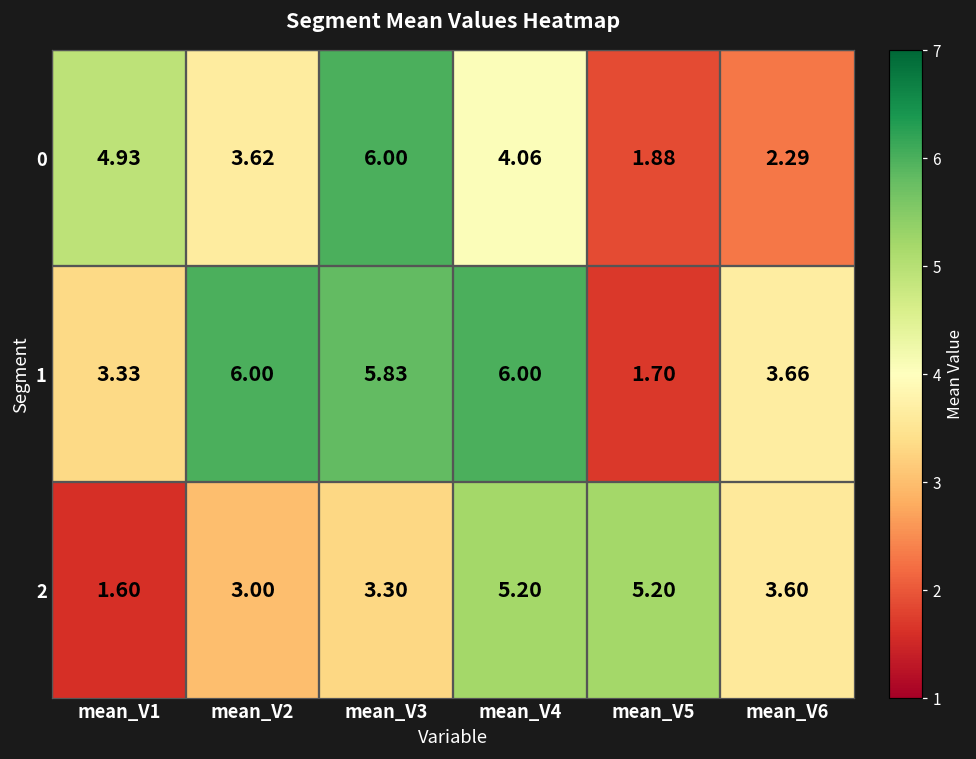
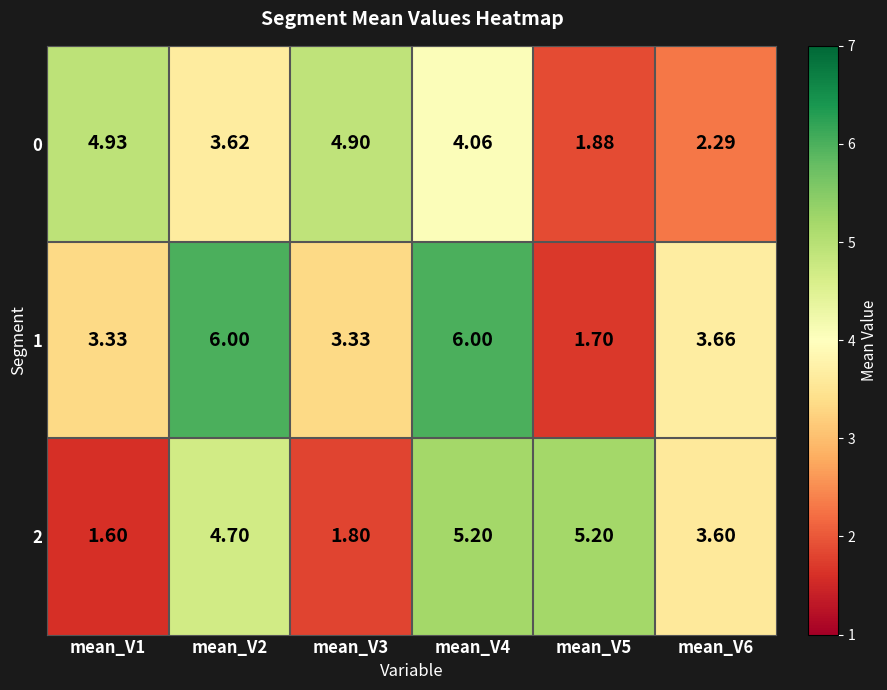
0, mean_V3: 6.00 -> 4.90
1, mean_V3: 5.83 -> 3.33
2, mean_V2: 3.00 -> 4.70
2, mean_V3: 3.30 -> 1.80
